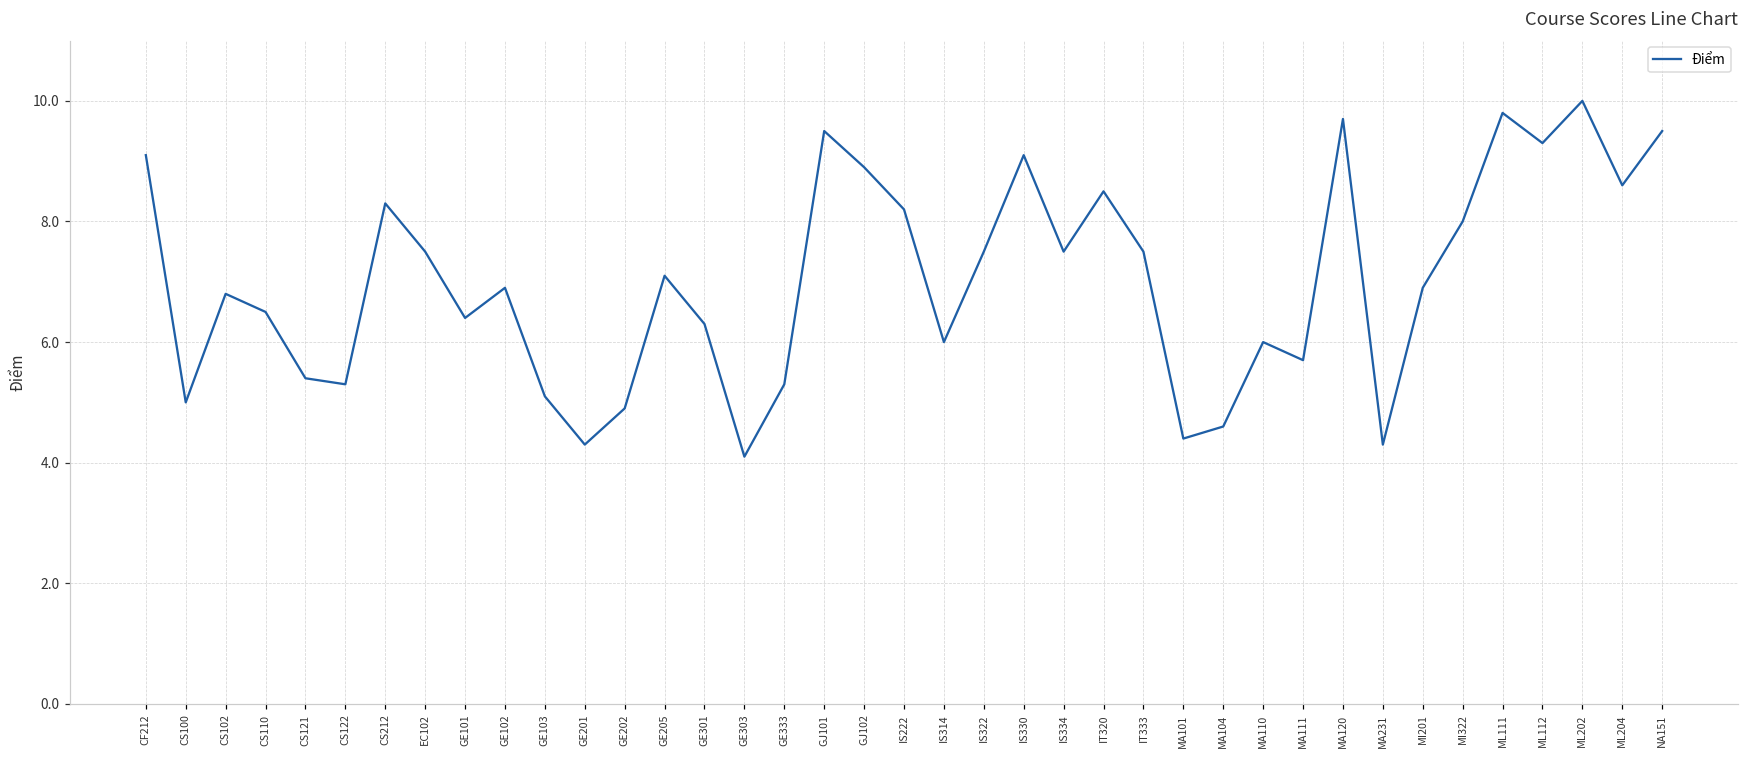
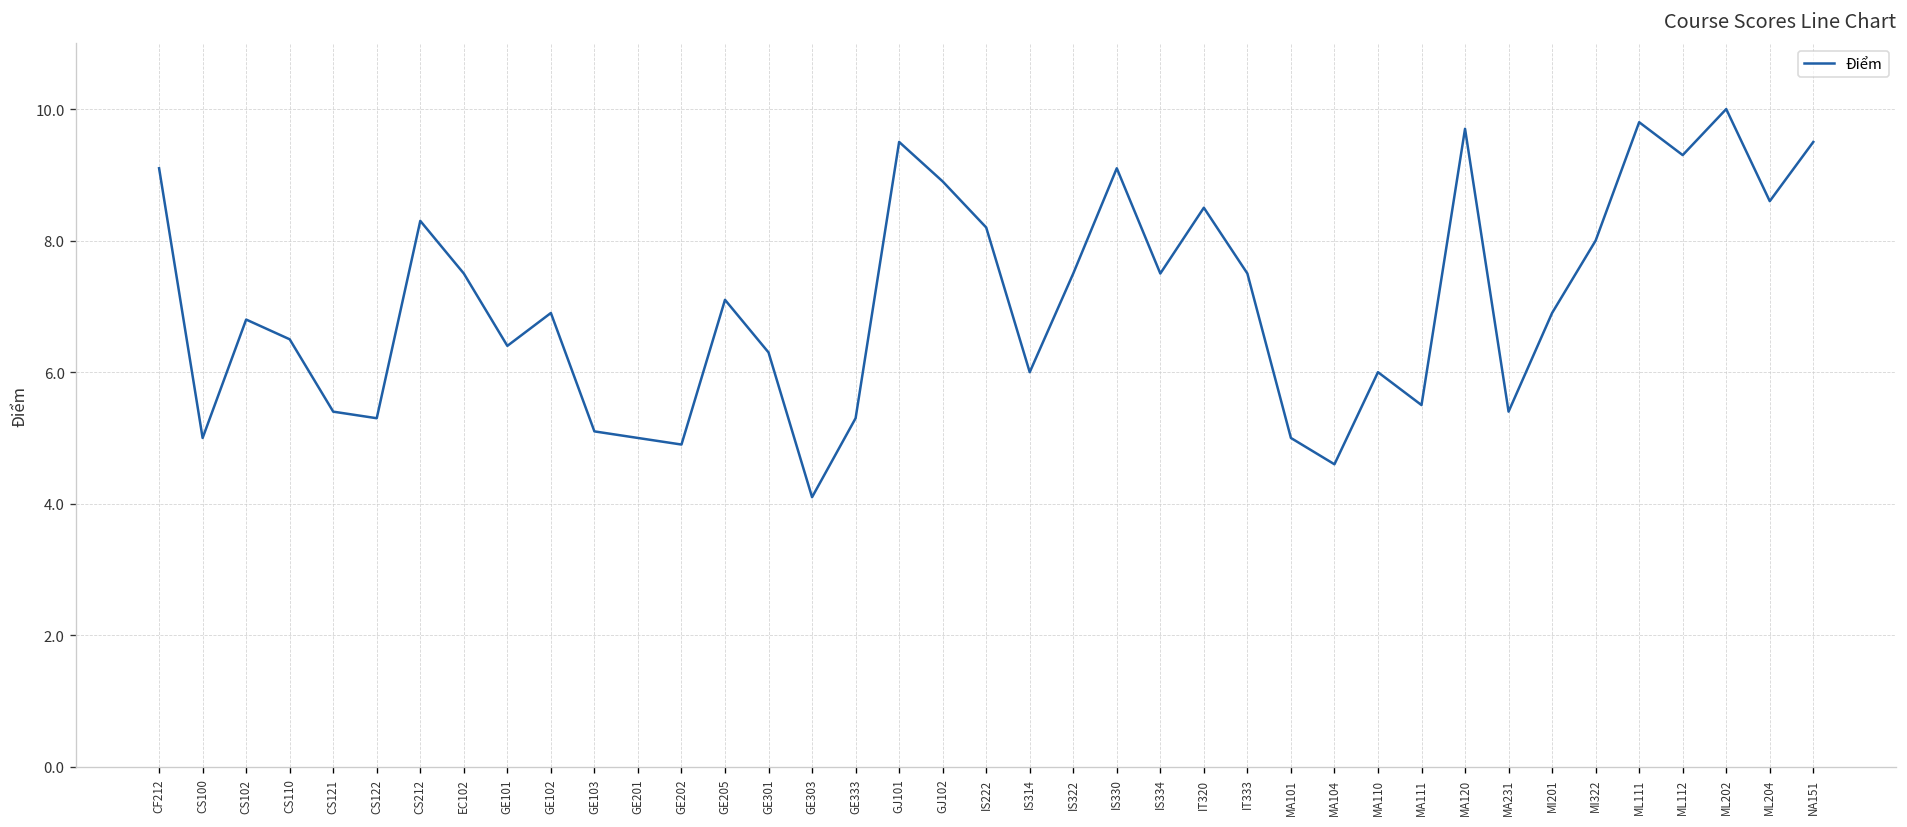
GE201: 4.3 -> 5.0
MA101: 4.4 -> 5.0
MA111: 5.7 -> 5.5
MA231: 4.3 -> 5.4
